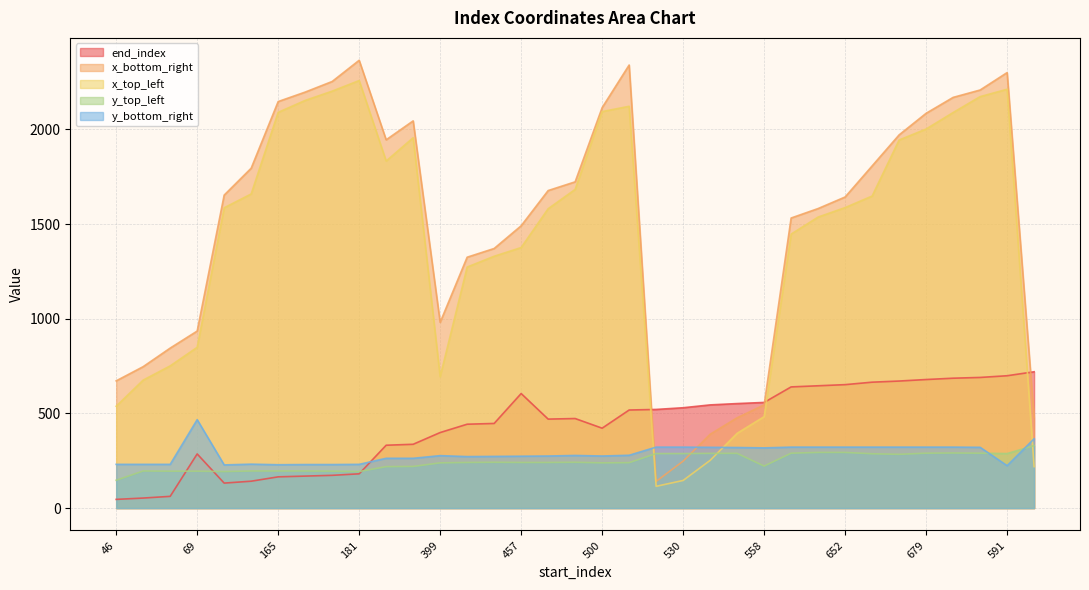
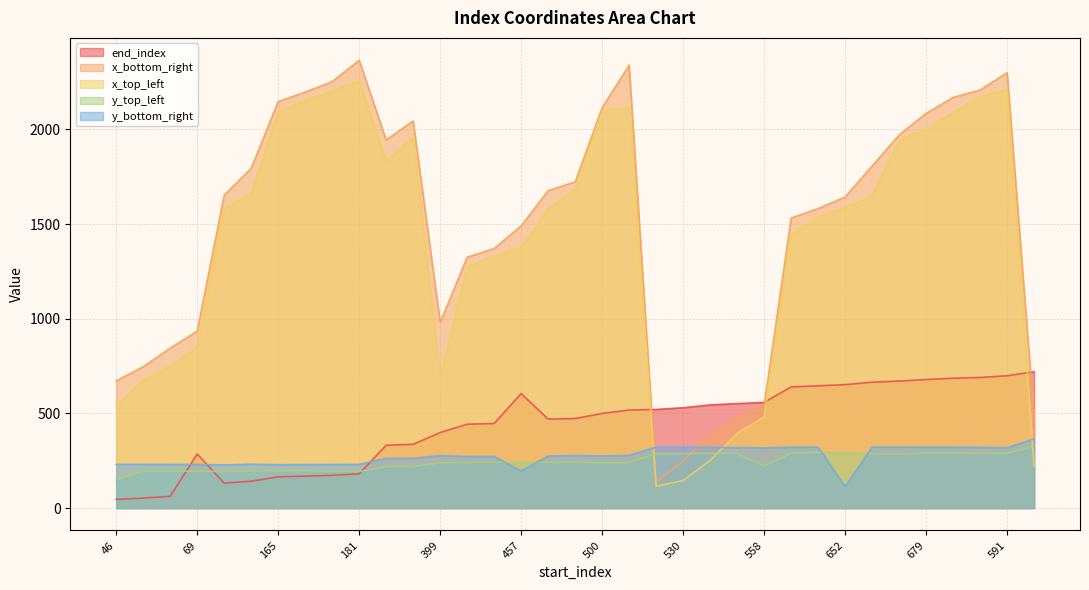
y_bottom_right, 69: 470 -> 230
y_bottom_right, 457: 270 -> 200
end_index, 500: 420 -> 500
y_bottom_right, 652: 320 -> 110
y_bottom_right, 591: 220 -> 320
